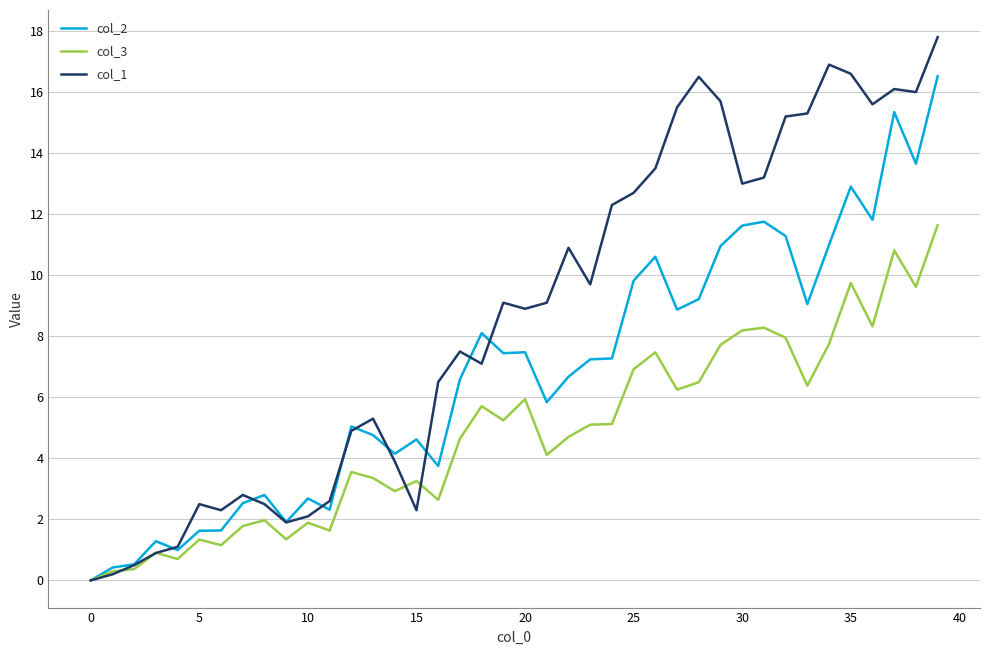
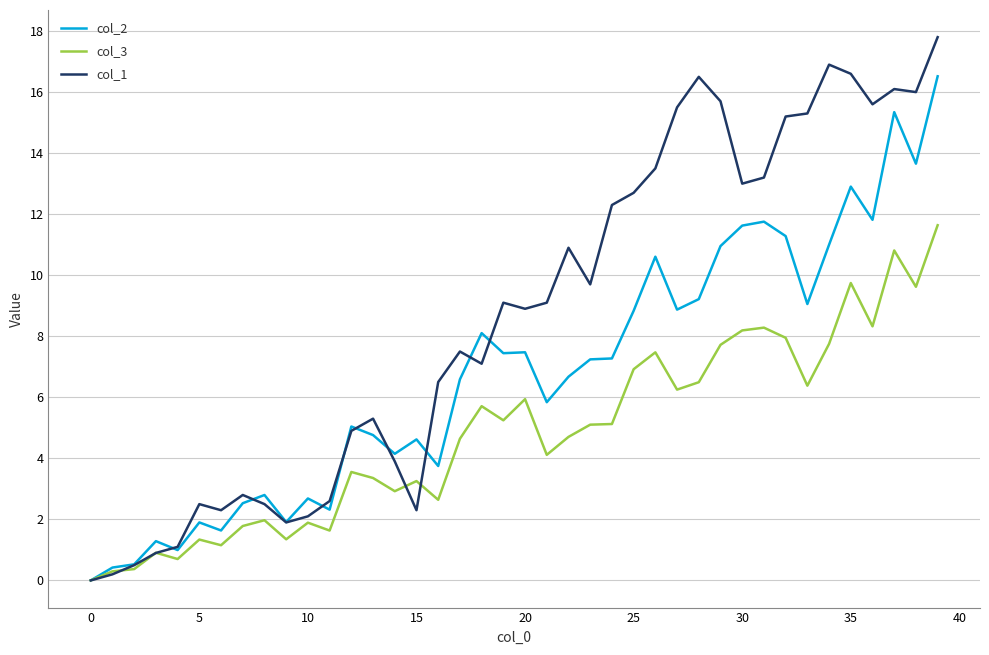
col_2, 5: 1.6 -> 1.9
col_2, 25: 9.8 -> 8.8
